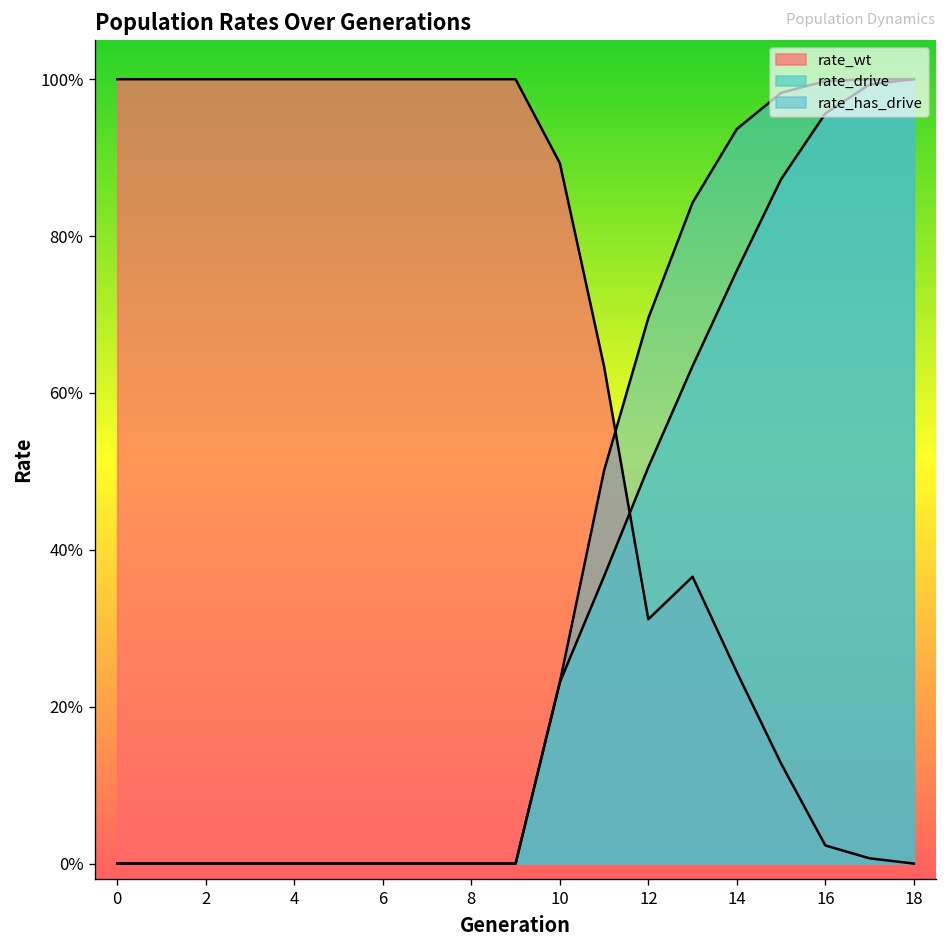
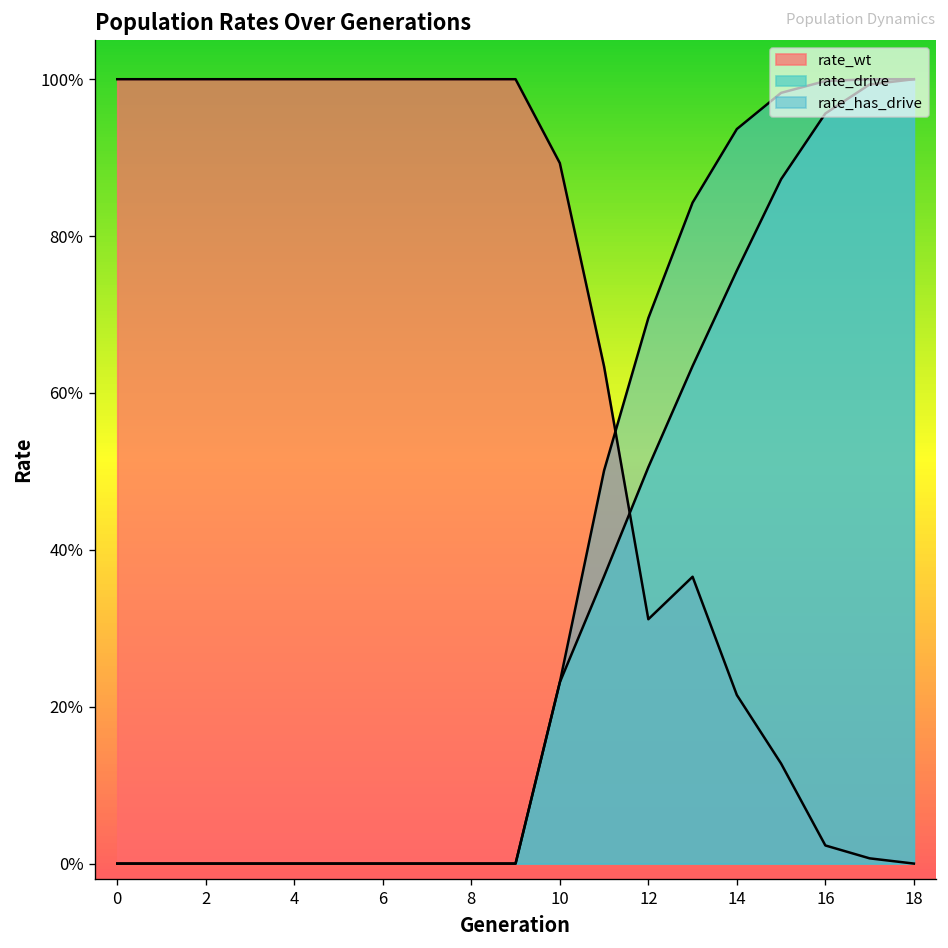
rate_wt, 14: 24% -> 21%
